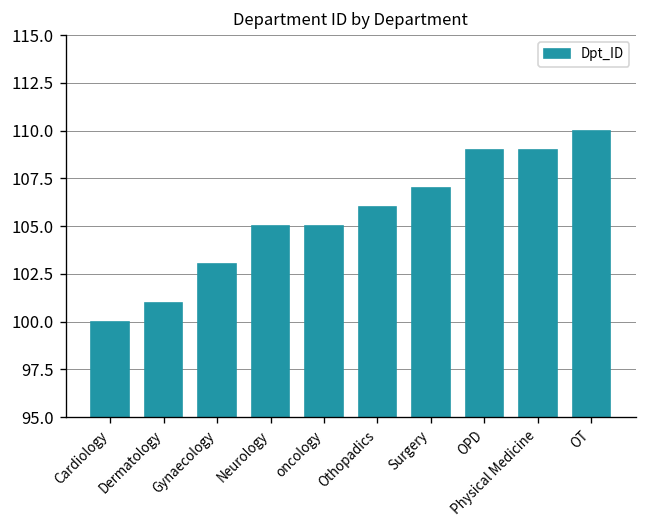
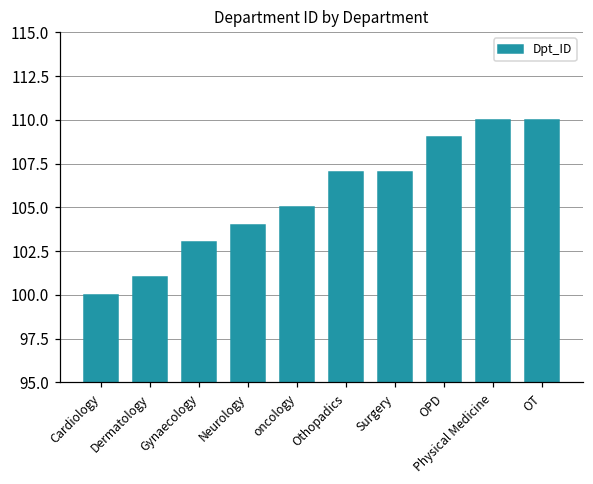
Neurology: 105 -> 104
Othopadics: 106 -> 107
Physical Medicine: 109 -> 110
